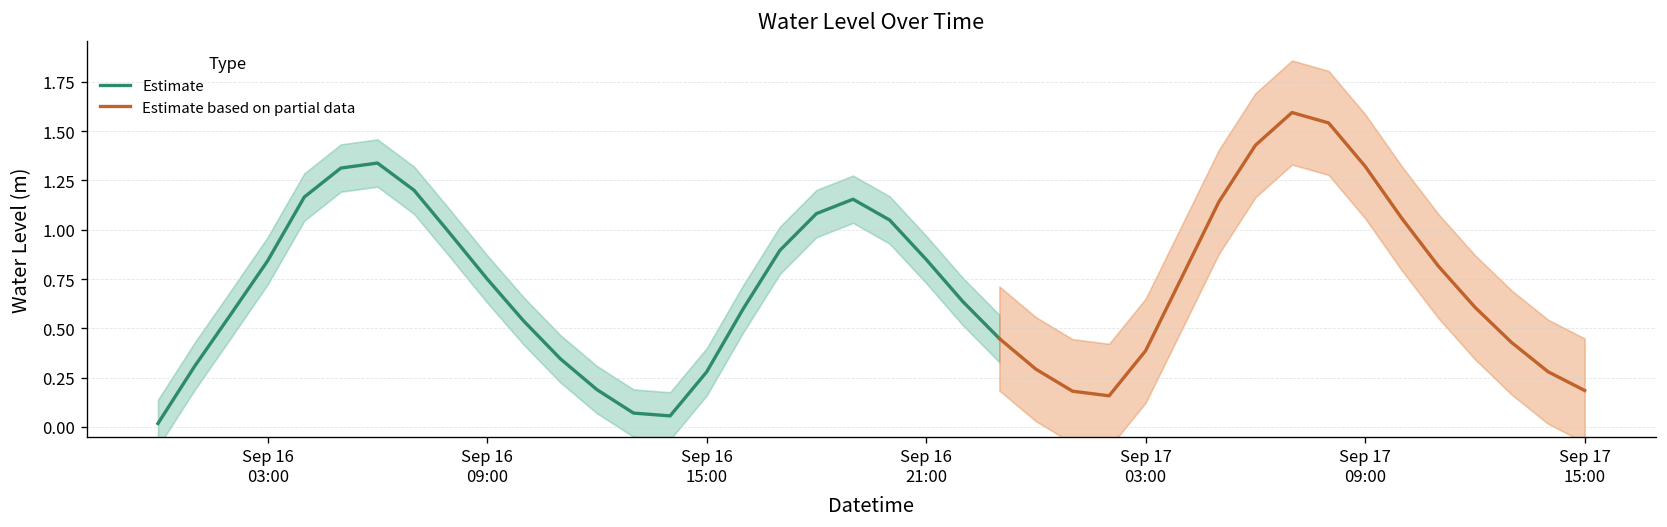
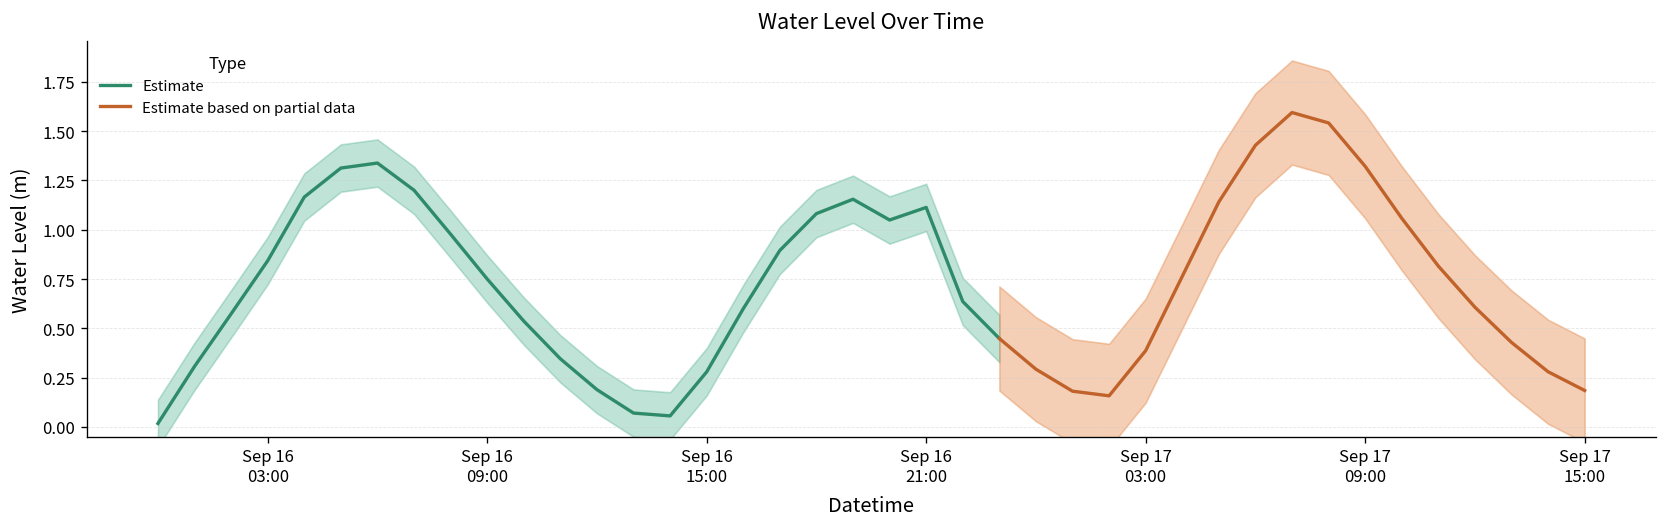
Estimate, Sep 16 21:00: 0.85 -> 1.11
